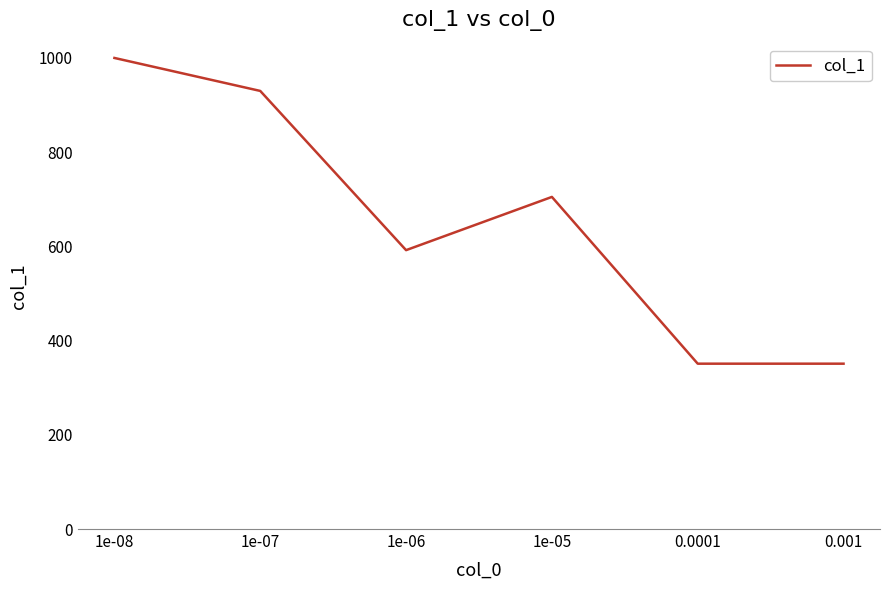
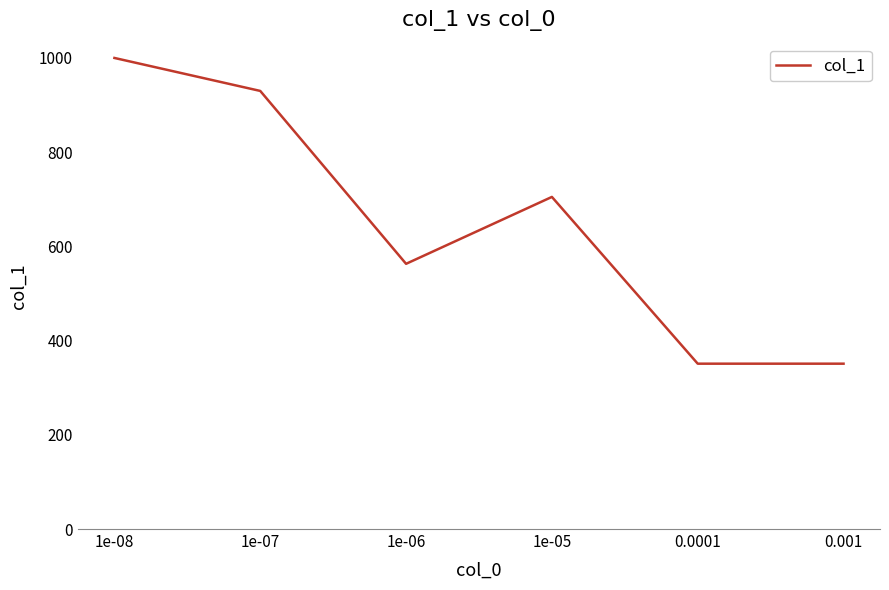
1e-06: 590 -> 560
